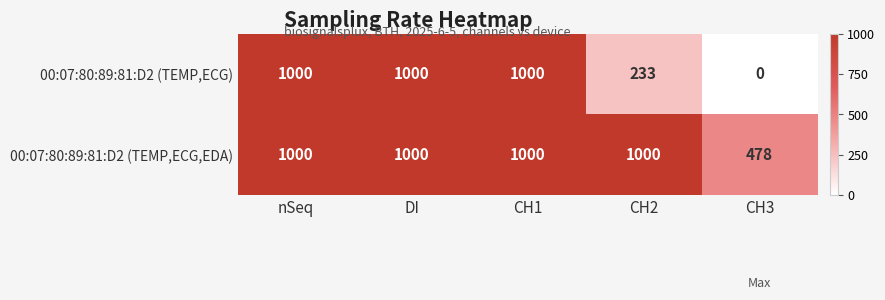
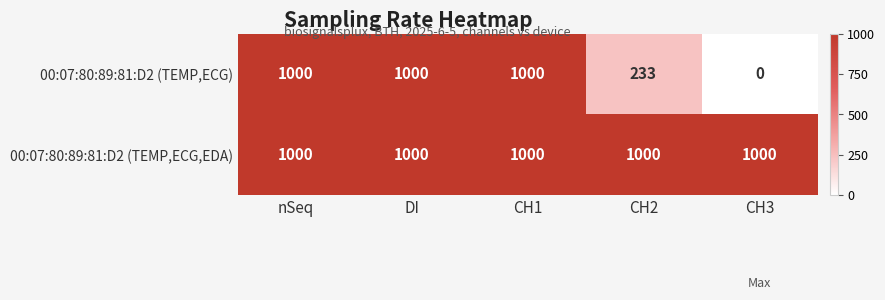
00:07:80:89:81:D2 (TEMP,ECG,EDA), CH3: 478 -> 1000
